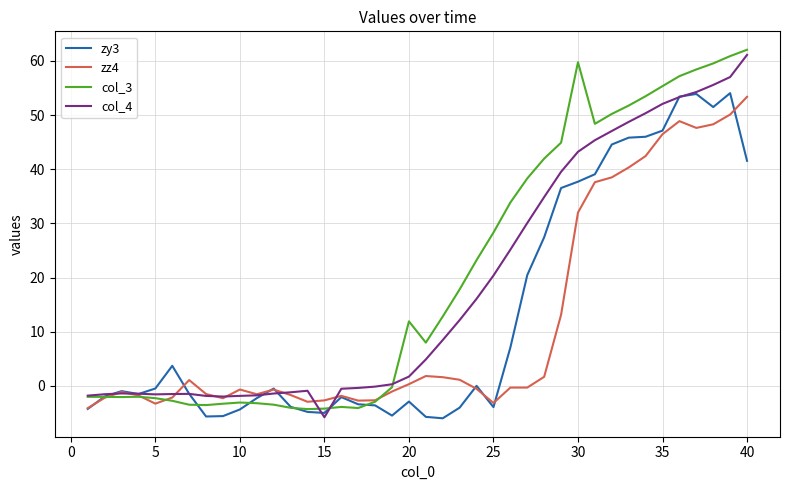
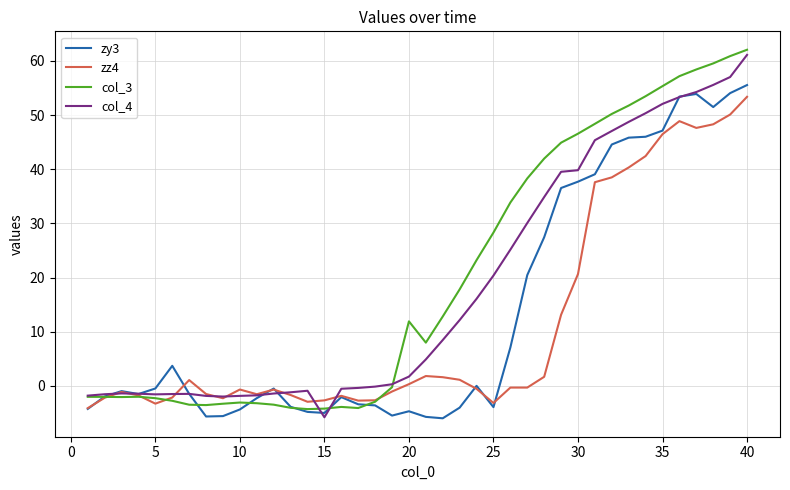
zy3, 20: -3 -> -5
zz4, 30: 32 -> 21
col_3, 30: 60 -> 47
col_4, 30: 43 -> 40
zy3, 40: 42 -> 56
